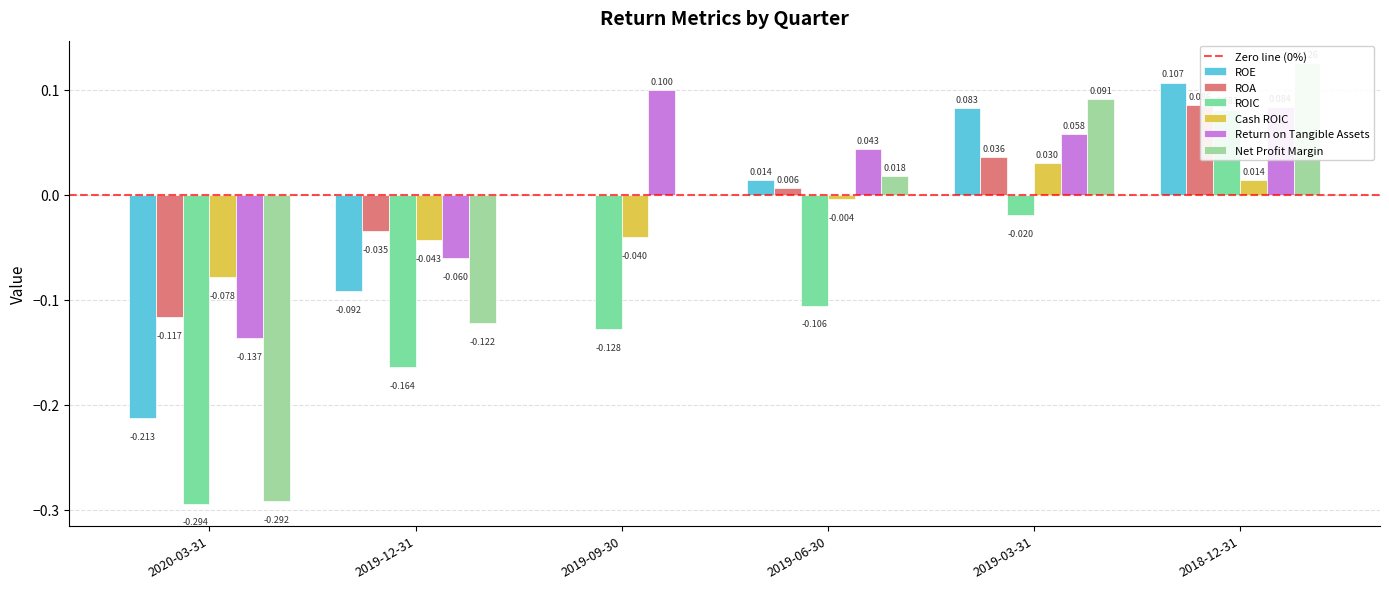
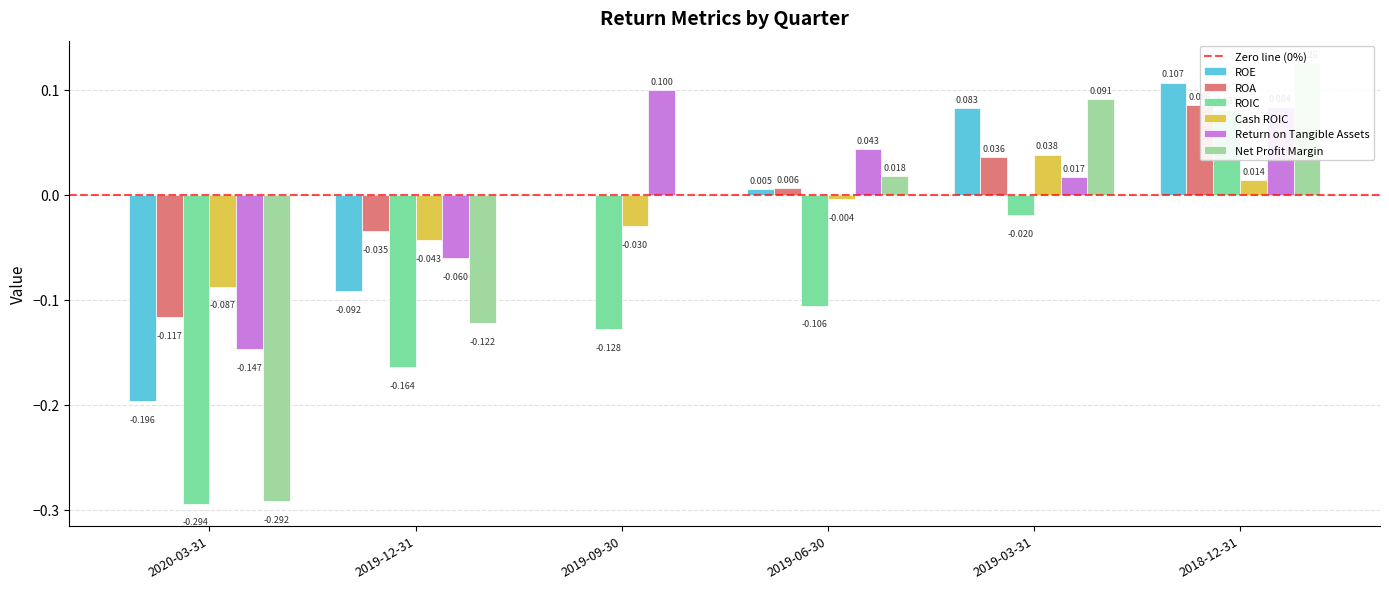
ROE, 2020-03-31: -0.213 -> -0.196
Cash ROIC, 2020-03-31: -0.078 -> -0.087
Return on Tangible Assets, 2020-03-31: -0.137 -> -0.147
Cash ROIC, 2019-09-30: -0.040 -> -0.030
ROE, 2019-06-30: 0.014 -> 0.005
Cash ROIC, 2019-03-31: 0.030 -> 0.038
Return on Tangible Assets, 2019-03-31: 0.058 -> 0.017
